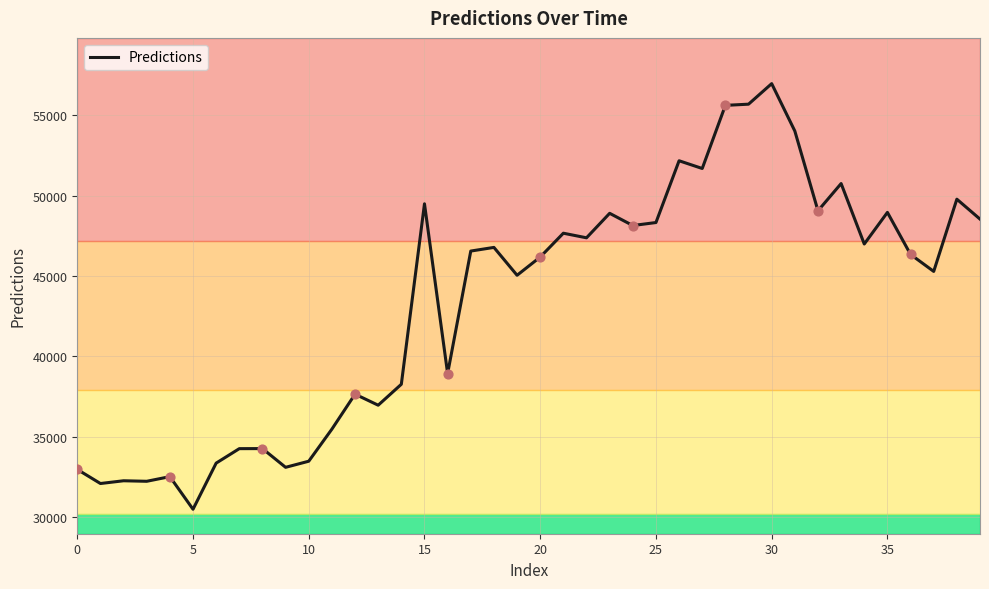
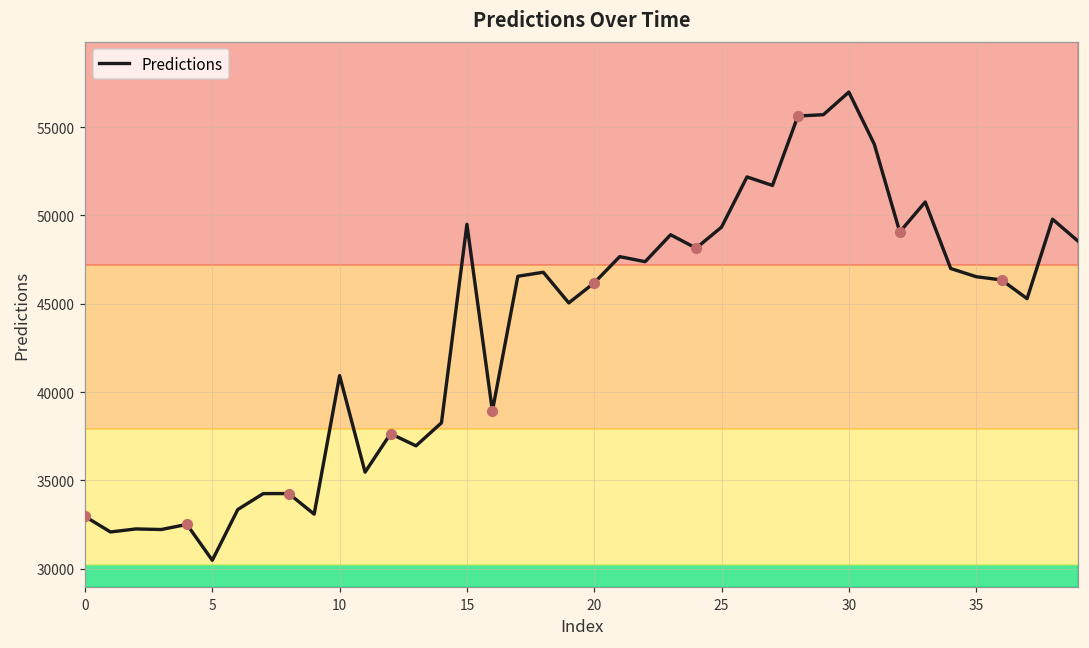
Predictions, 10: 33500 -> 40900
Predictions, 25: 48300 -> 49300
Predictions, 35: 49000 -> 46500
